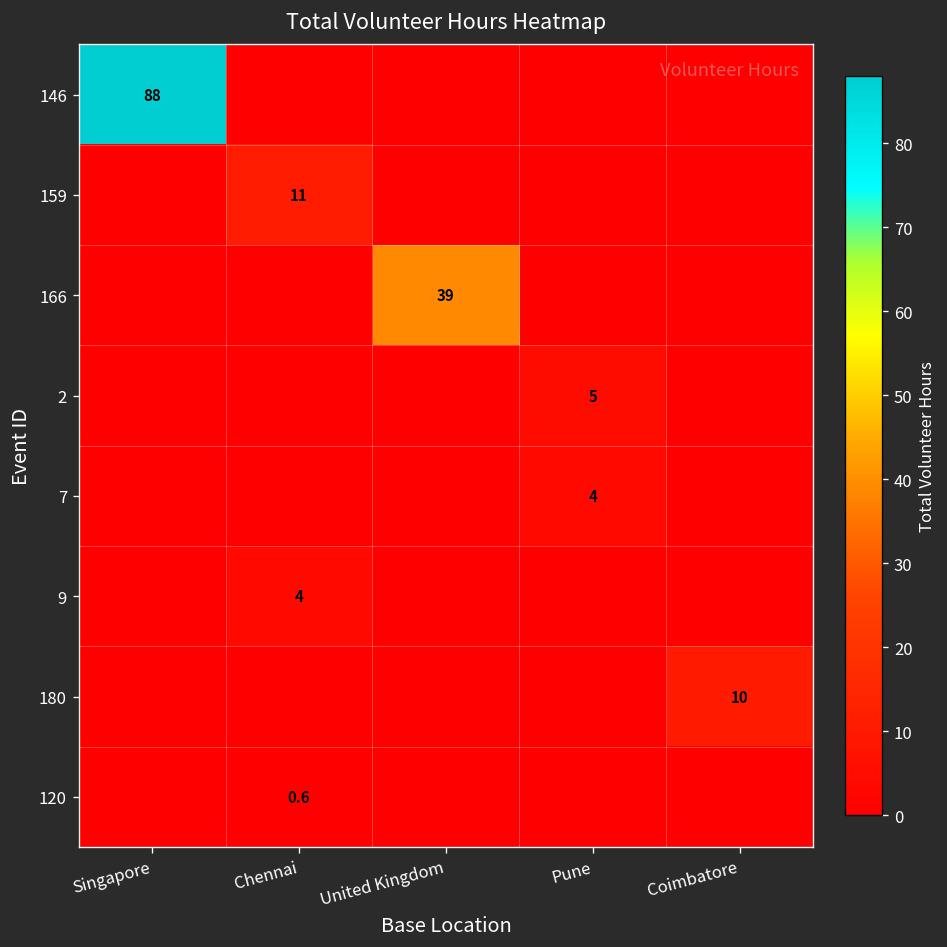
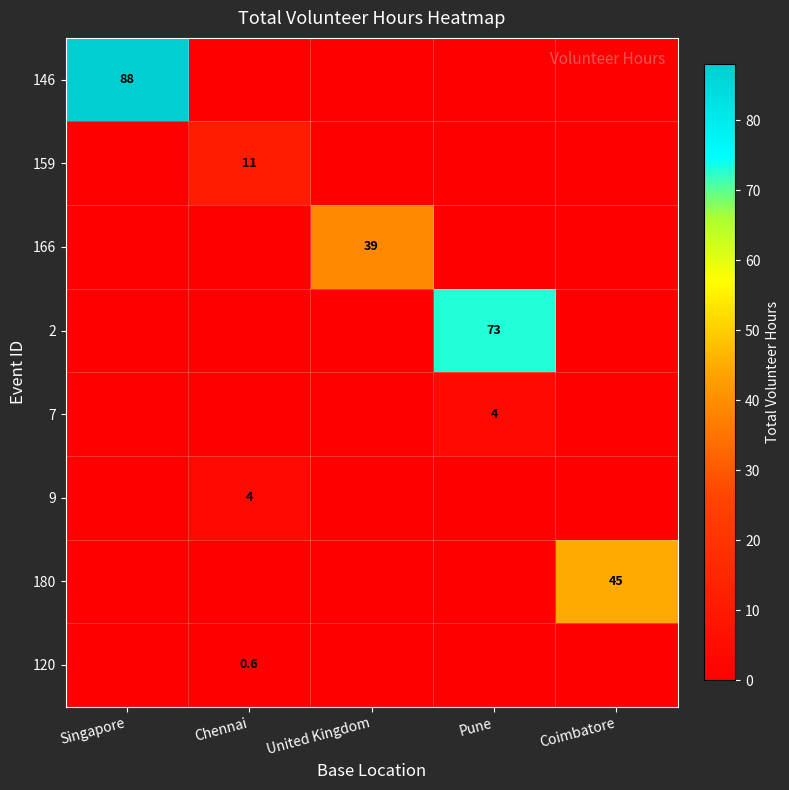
2, Pune: 5 -> 73
180, Coimbatore: 10 -> 45
